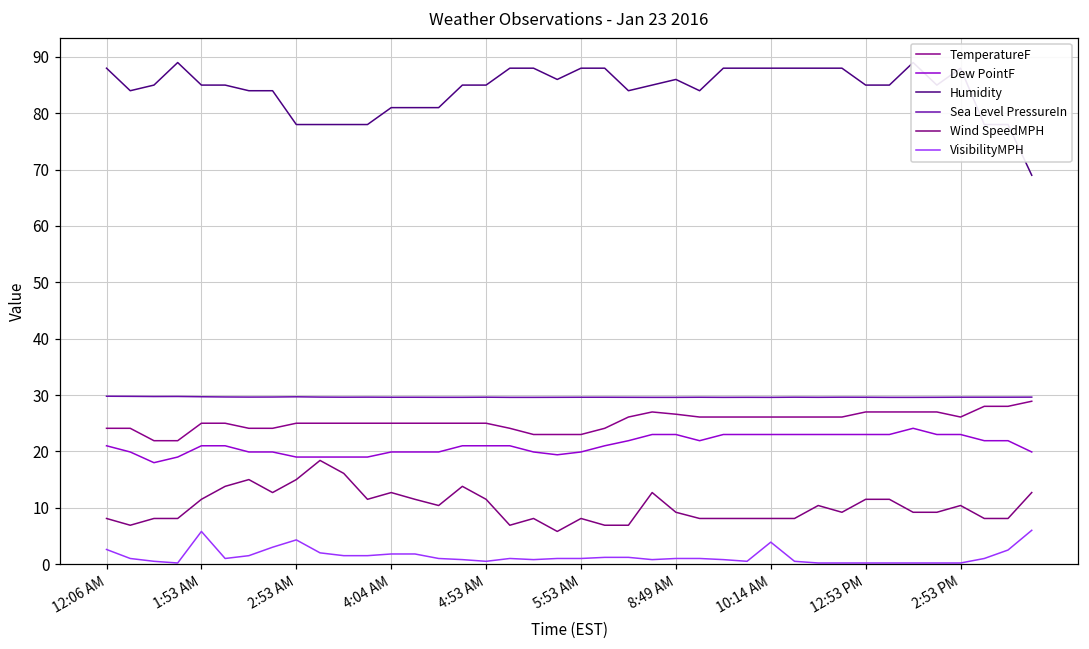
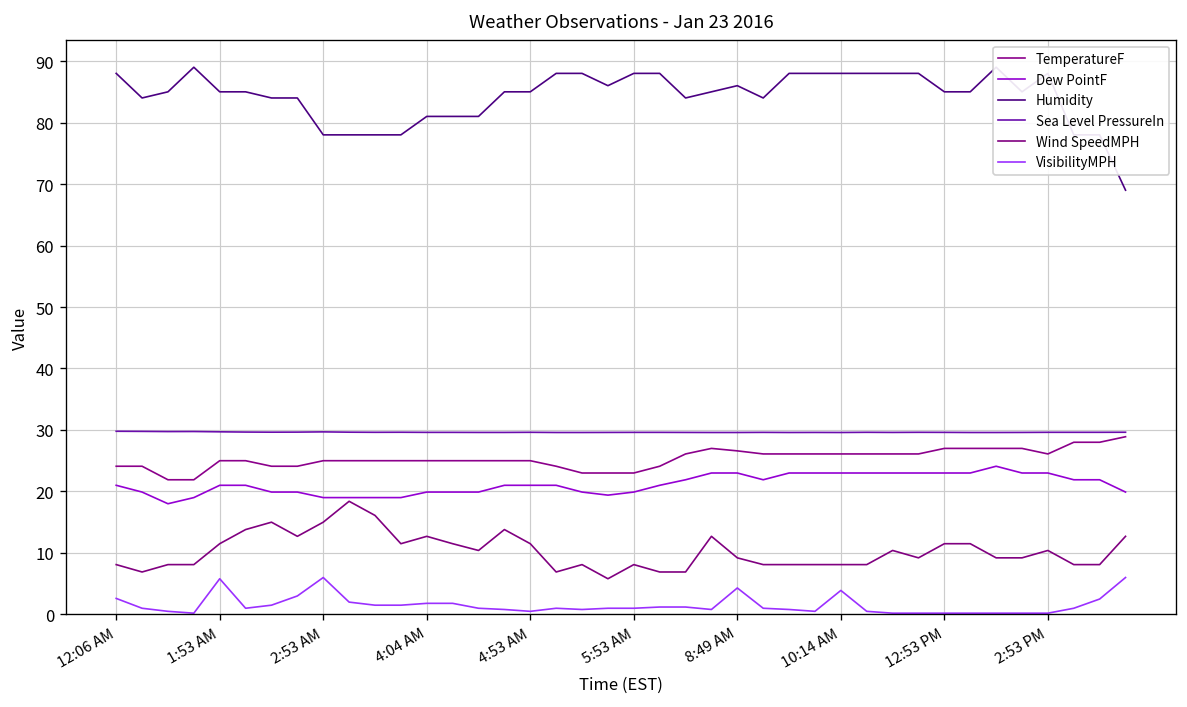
VisibilityMPH, 2:53 AM: 4 -> 6
VisibilityMPH, 8:49 AM: 1 -> 4
